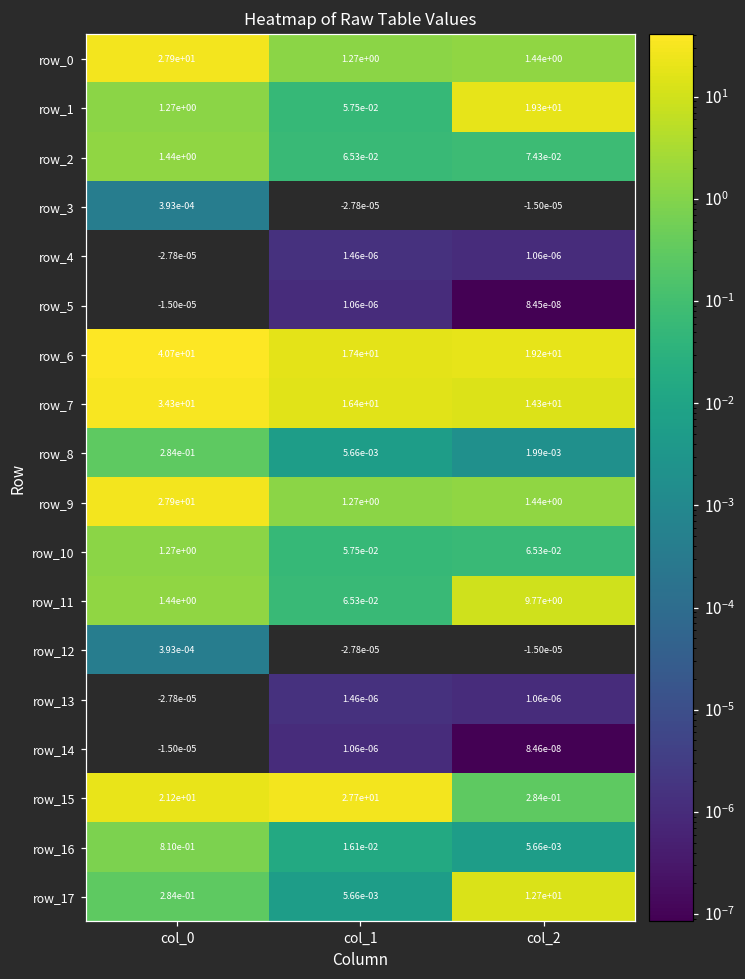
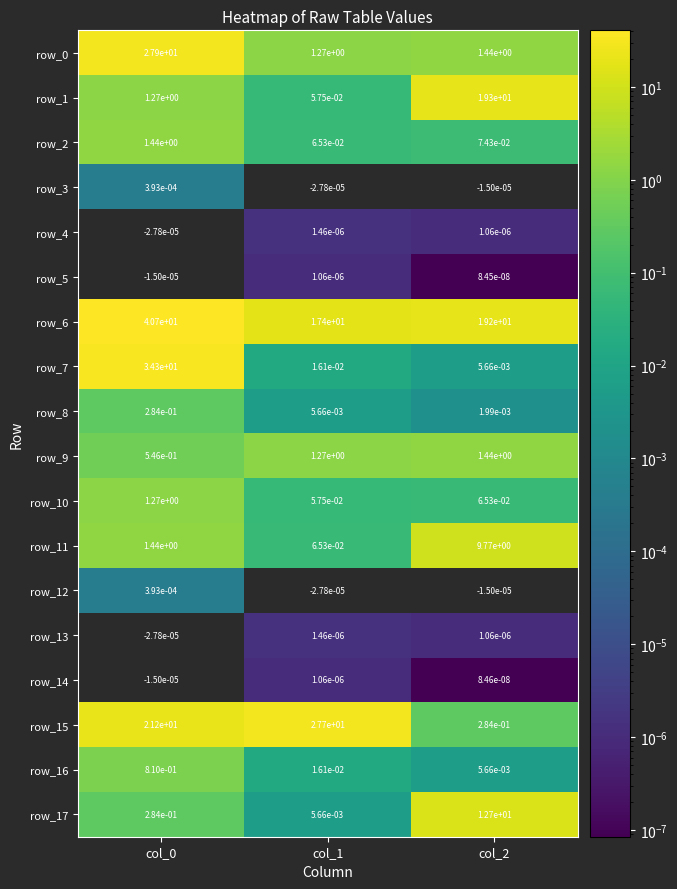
row_7, col_1: 1.64e+01 -> 1.61e-02
row_7, col_2: 1.43e+01 -> 5.66e-03
row_9, col_0: 2.79e+01 -> 5.46e-01
